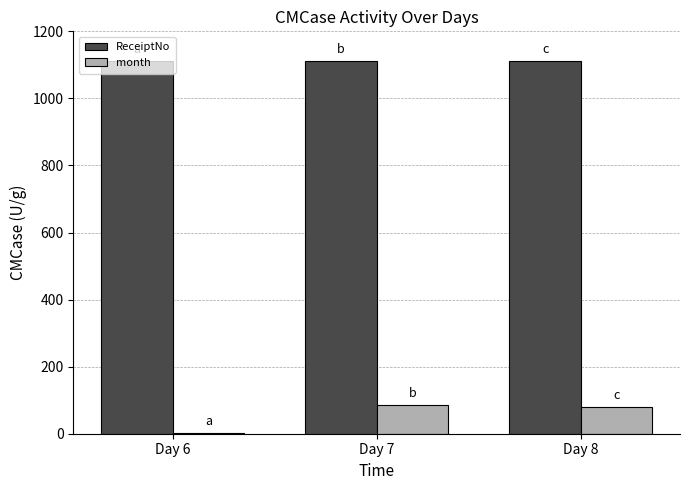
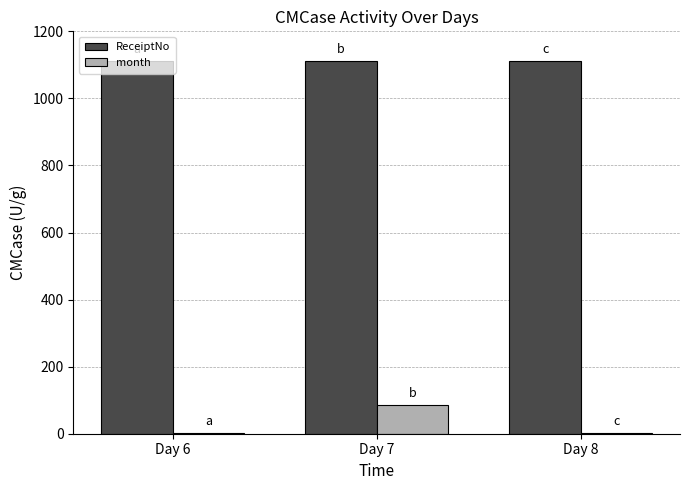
month, Day 8: 80 -> 0
